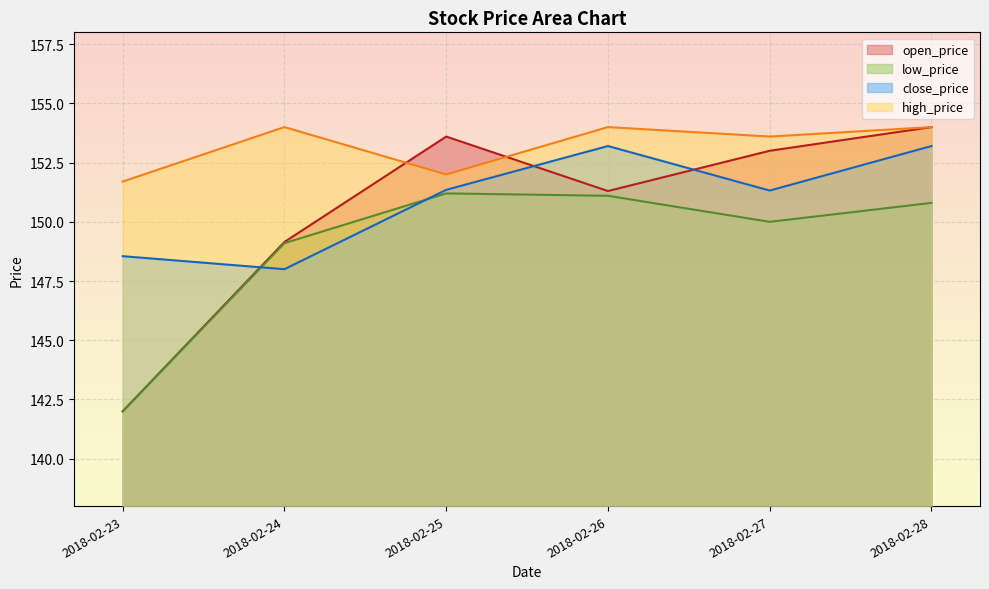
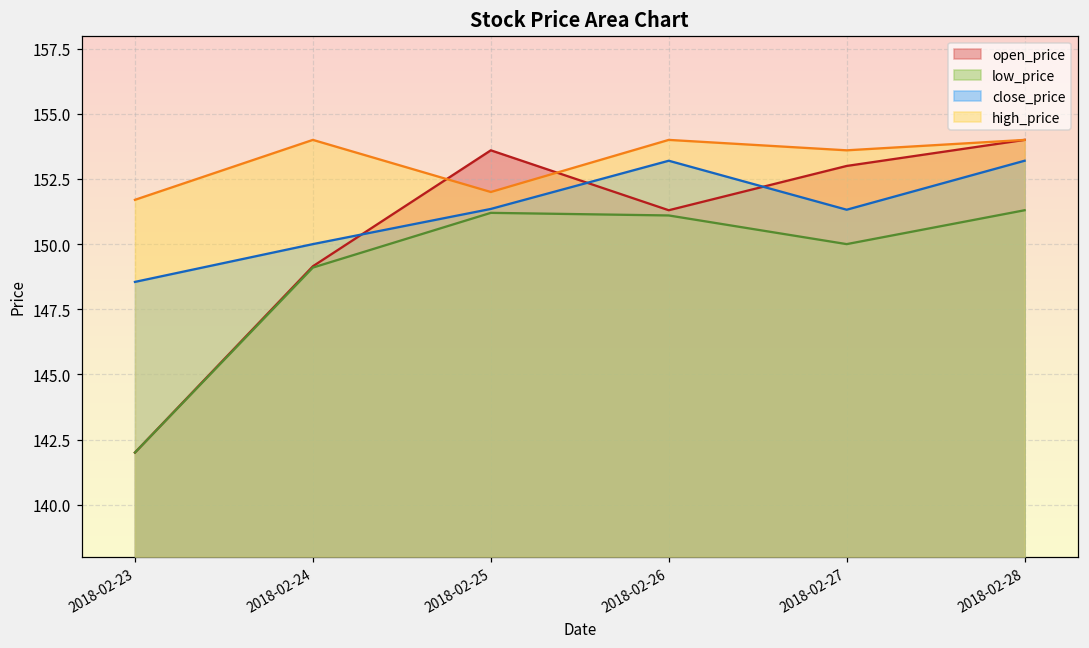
close_price, 2018-02-24: 148 -> 150
low_price, 2018-02-28: 150.8 -> 151.3
